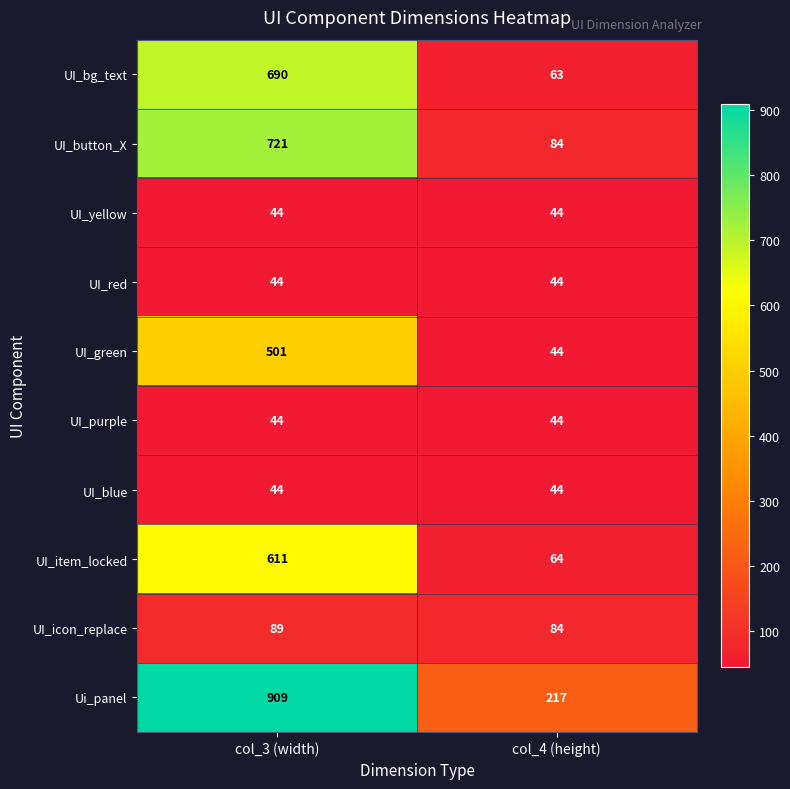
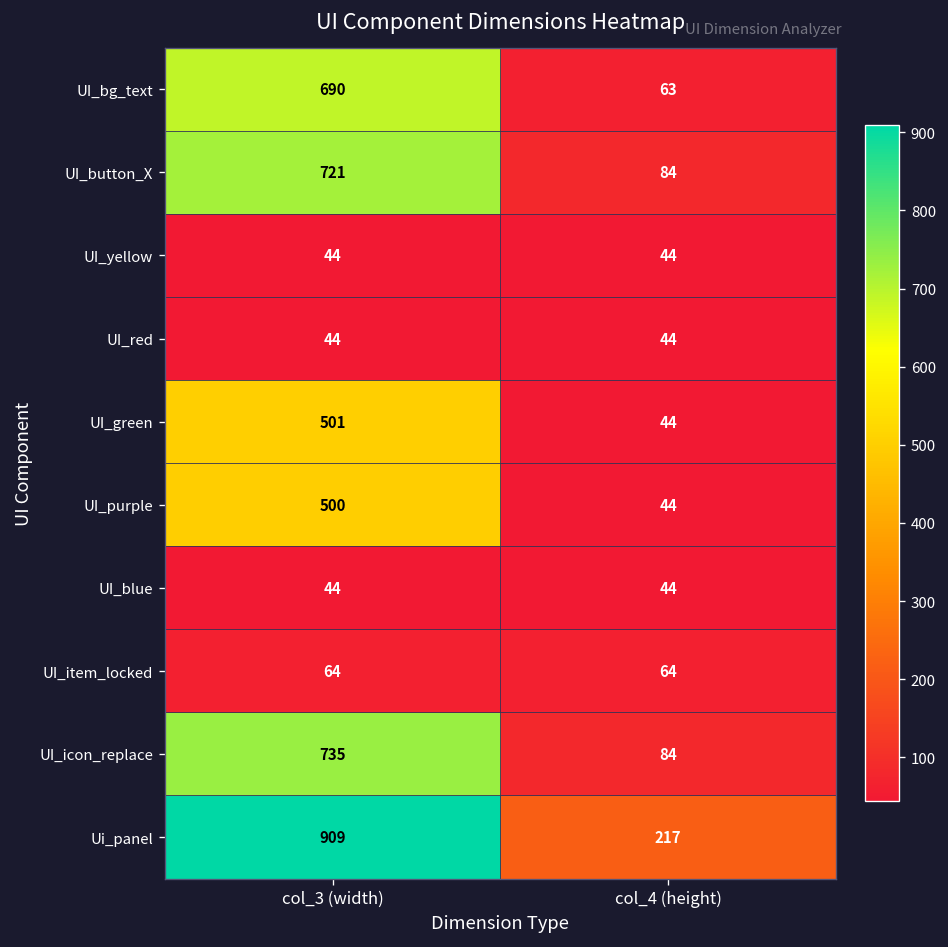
UI_purple, col_3 (width): 44 -> 500
UI_item_locked, col_3 (width): 611 -> 64
UI_icon_replace, col_3 (width): 89 -> 735
